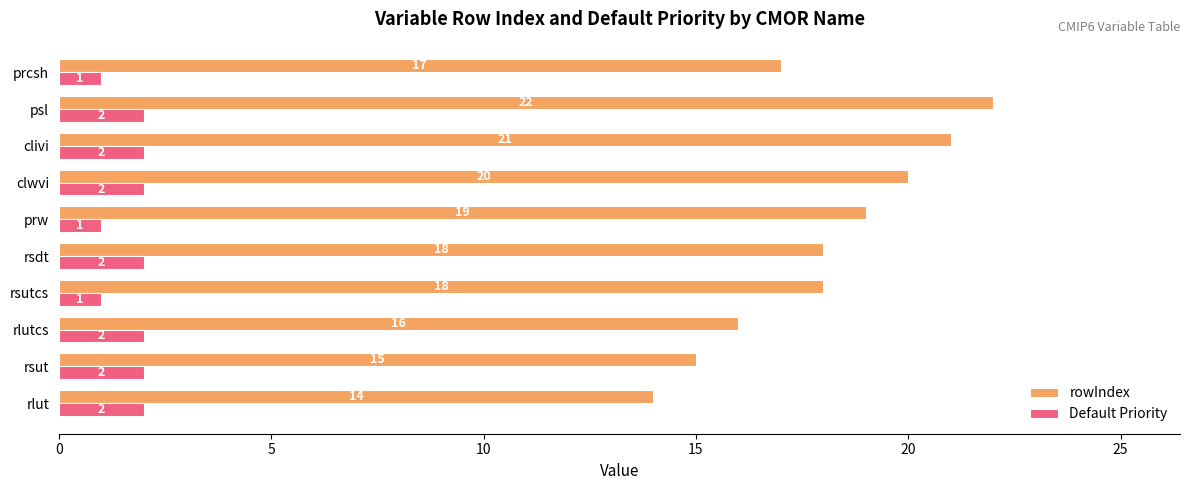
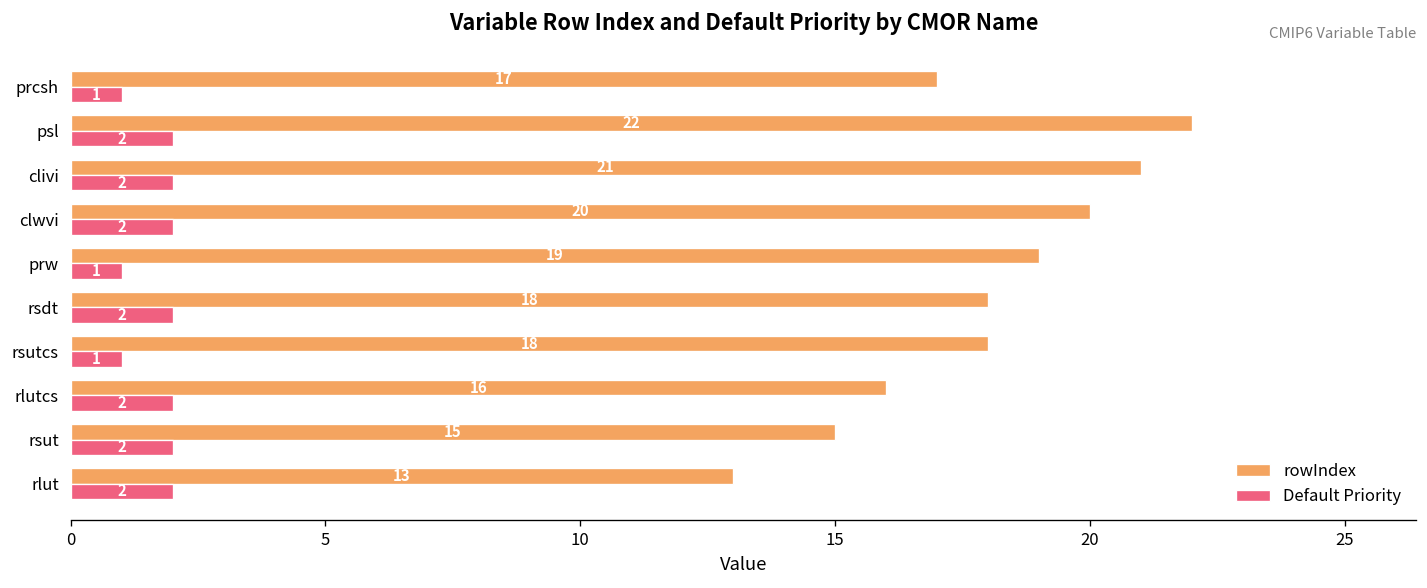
rowIndex, rlut: 14 -> 13
